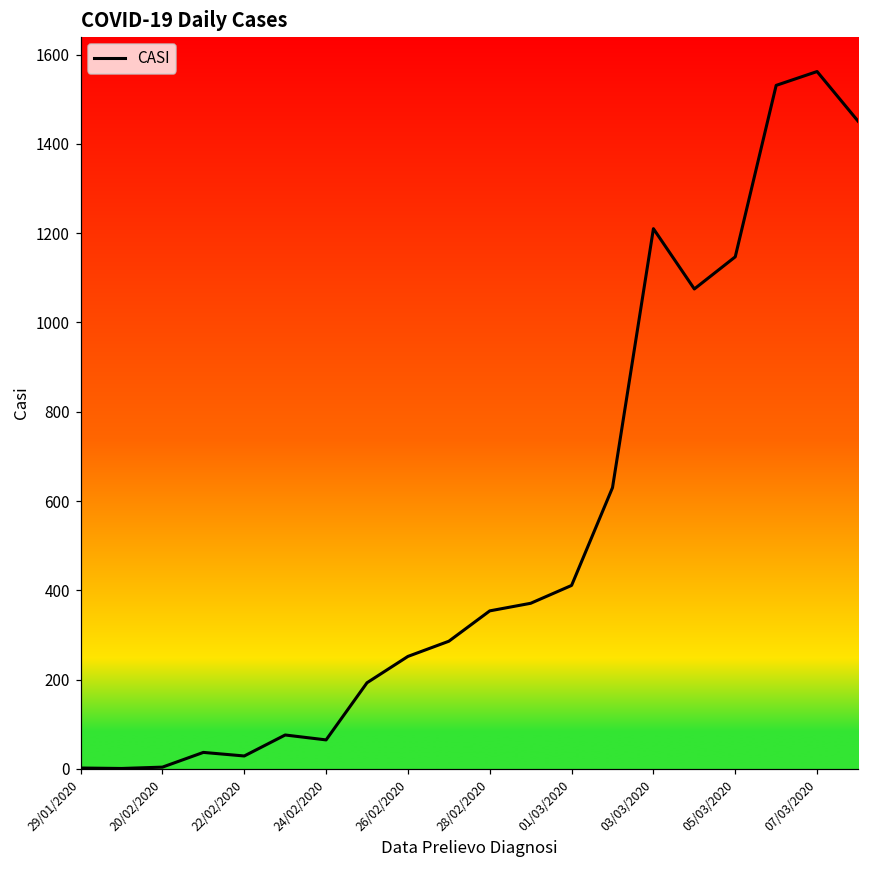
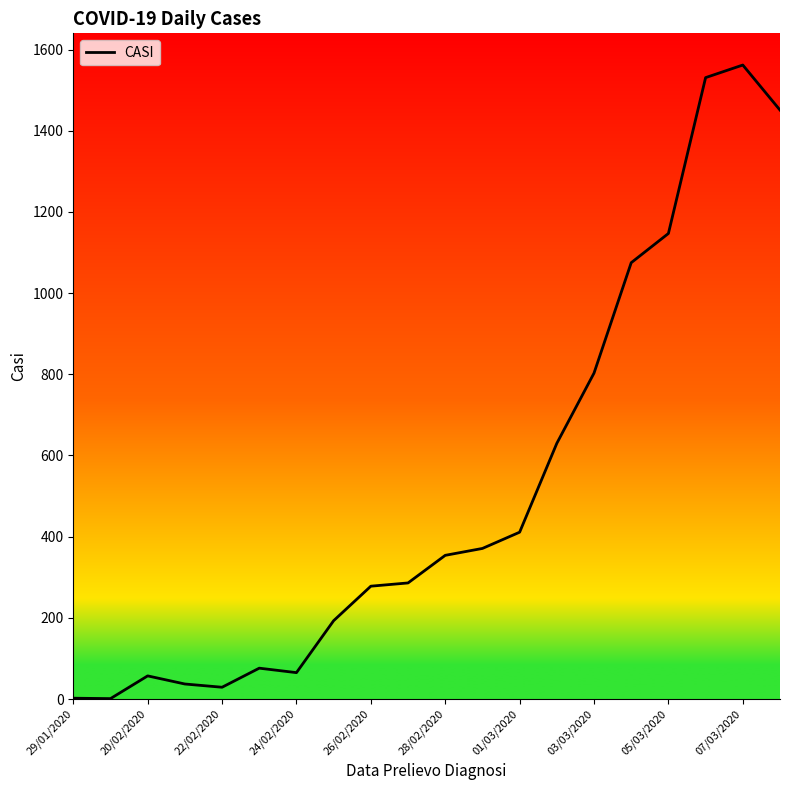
20/02/2020: 0 -> 60
26/02/2020: 250 -> 280
03/03/2020: 1210 -> 800
